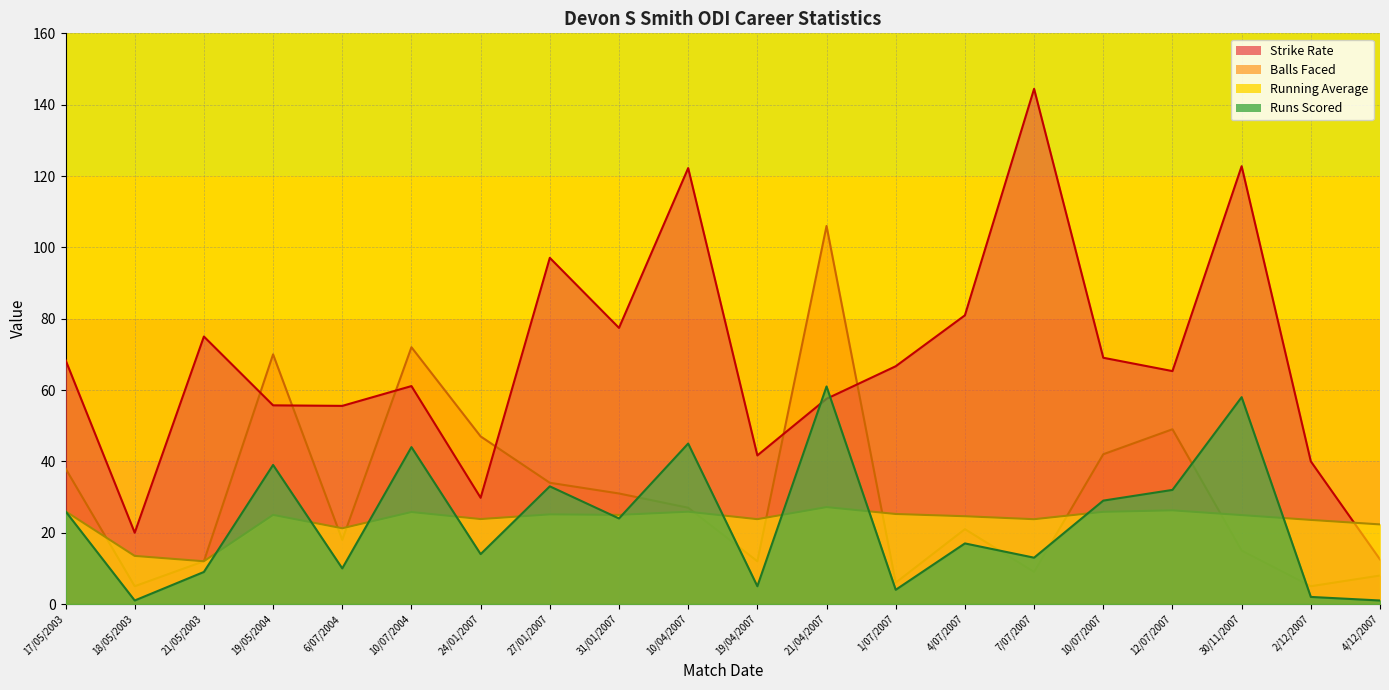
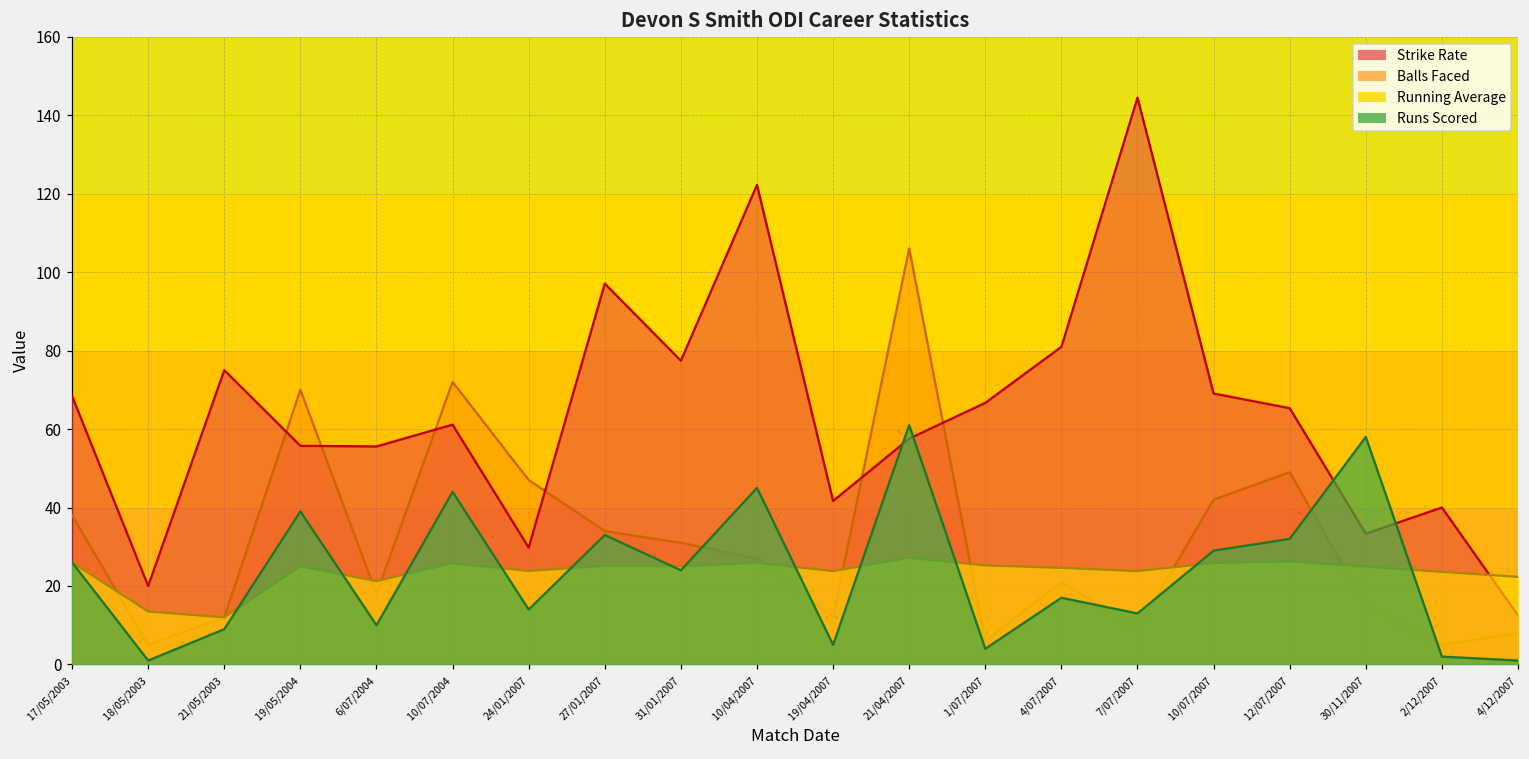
Strike Rate, 30/11/2007: 123 -> 33
